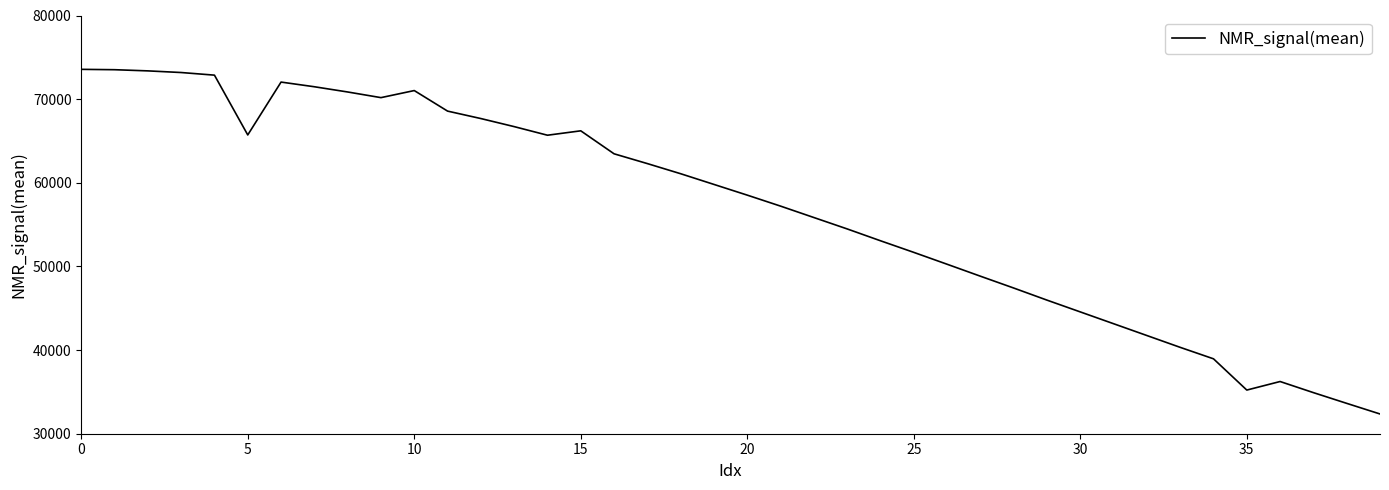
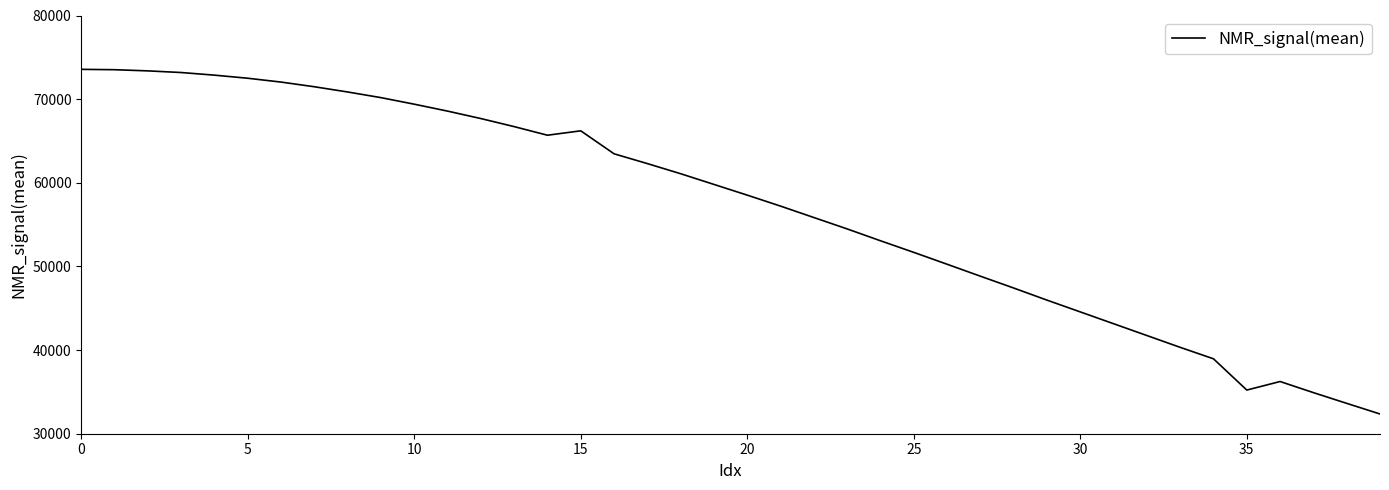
5: 66000 -> 72000
10: 71000 -> 69000
